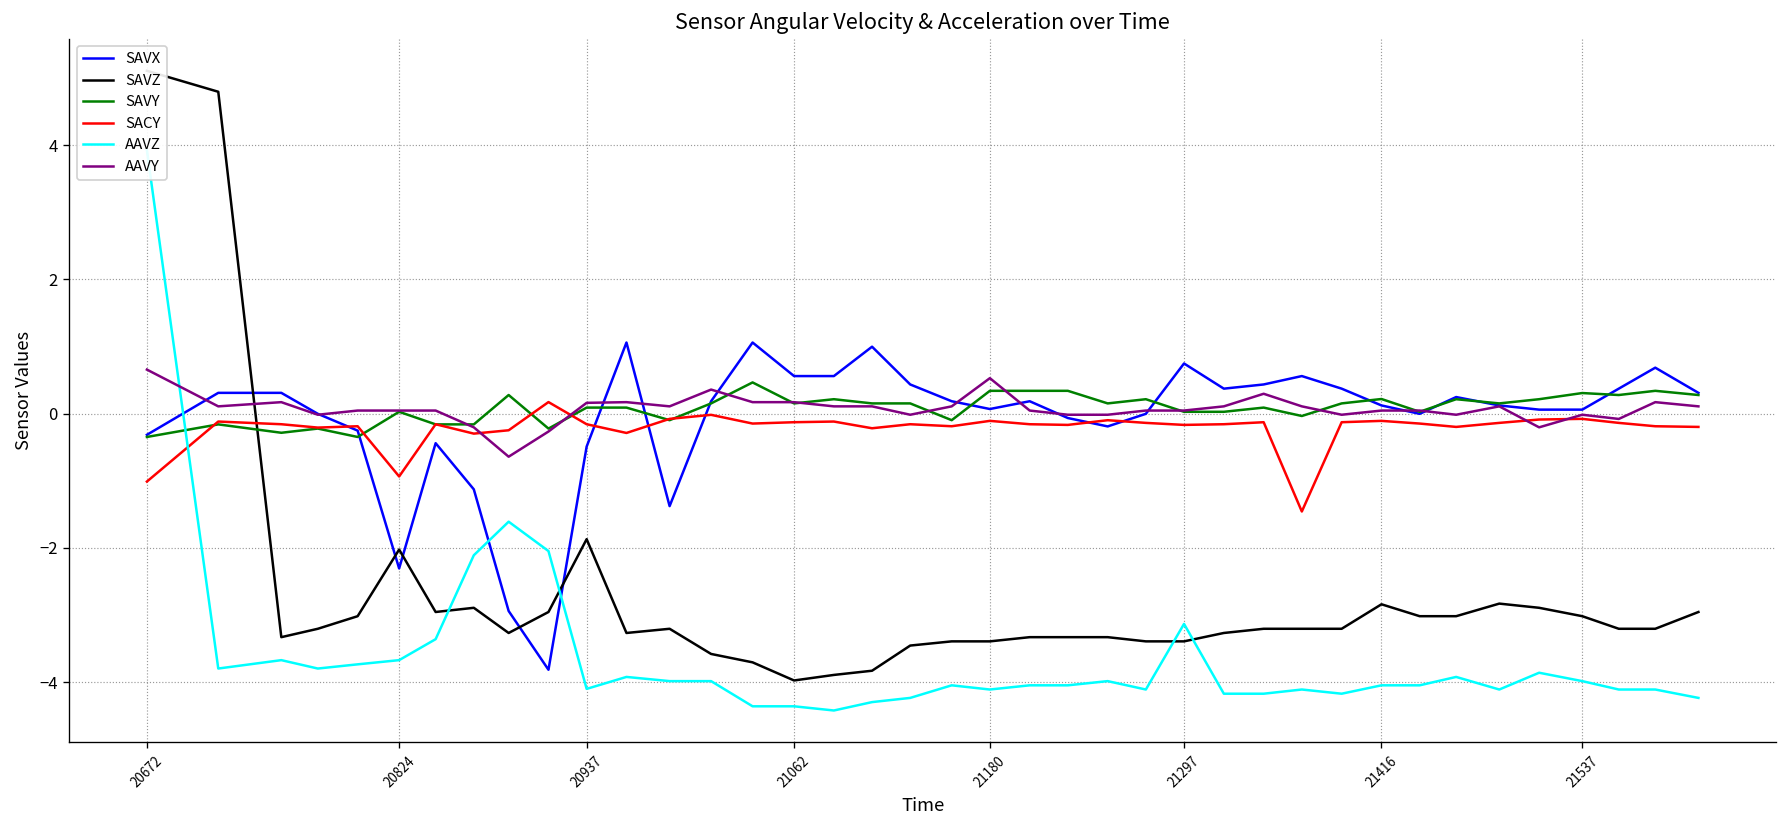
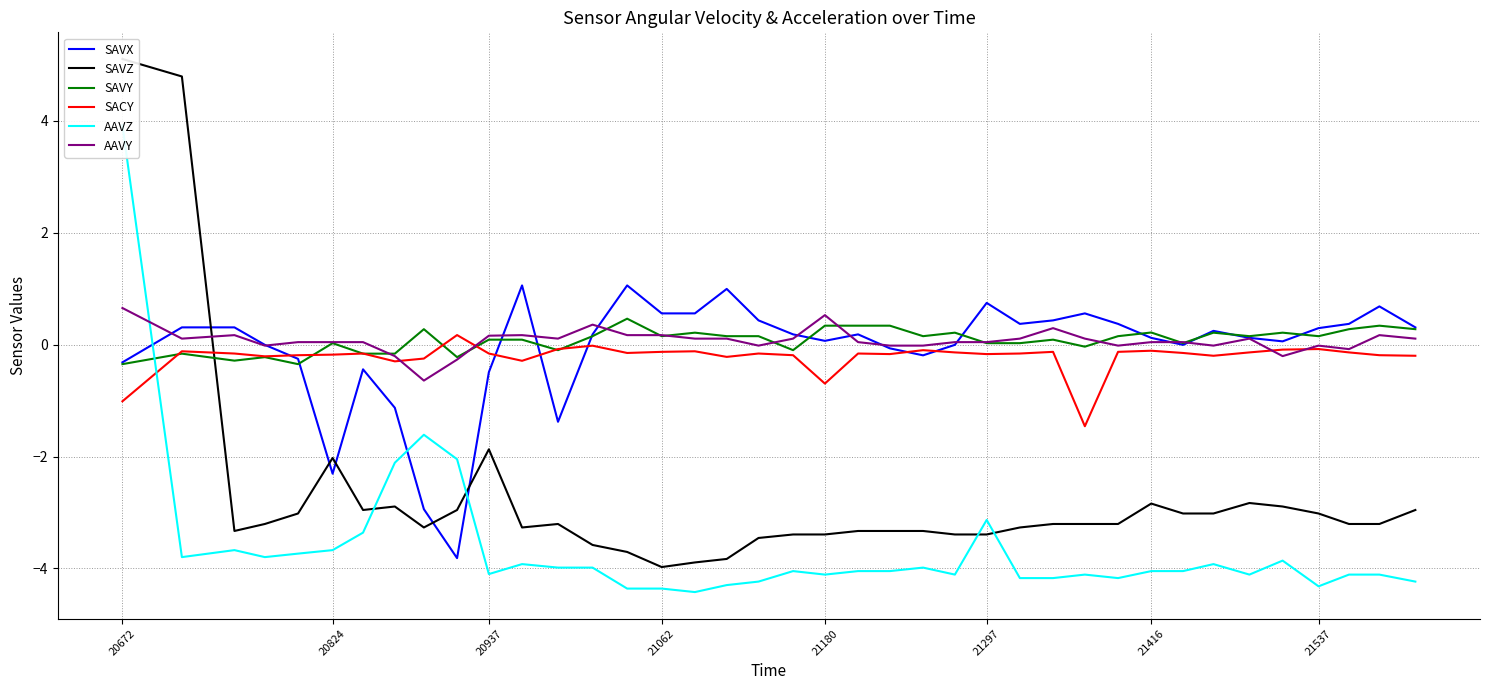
SACY, 20824: -0.9 -> -0.2
SACY, 21180: -0.1 -> -0.7
SAVX, 21537: 0.1 -> 0.3
SAVY, 21537: 0.3 -> 0.2
AAVZ, 21537: -4.0 -> -4.3
